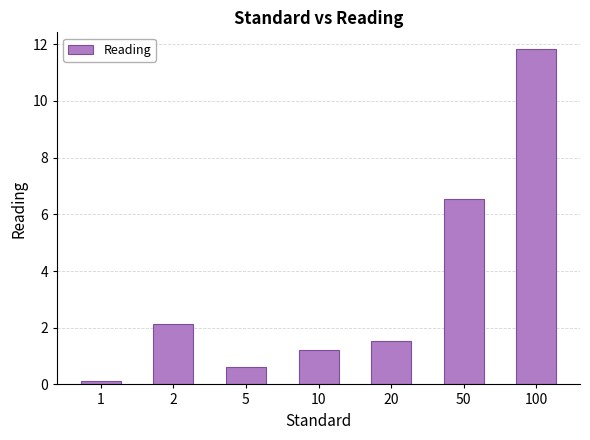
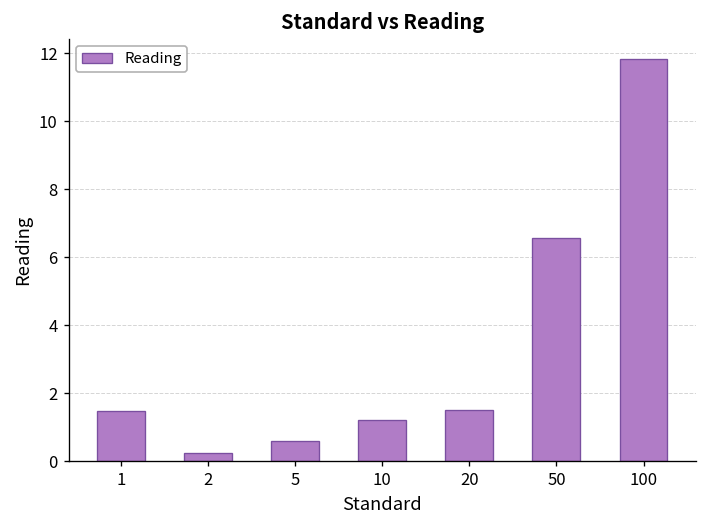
1: 0.1 -> 1.5
2: 2.1 -> 0.2
